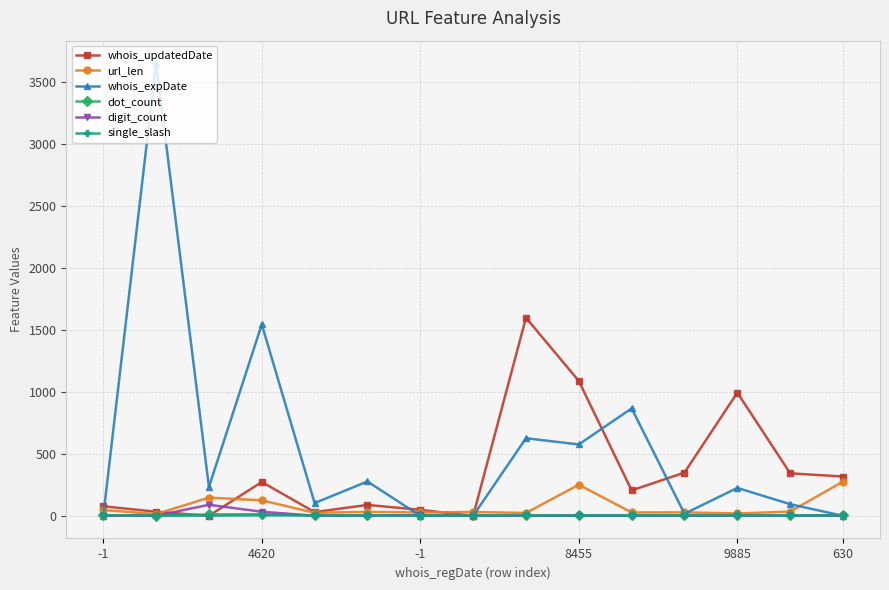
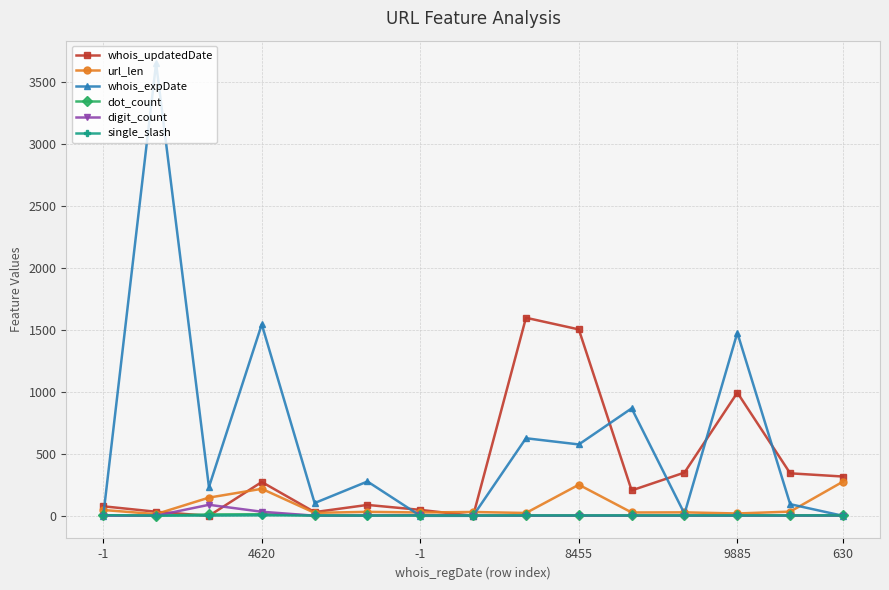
url_len, 4620: 120 -> 220
whois_updatedDate, 8455: 1090 -> 1500
whois_expDate, 9885: 220 -> 1480
